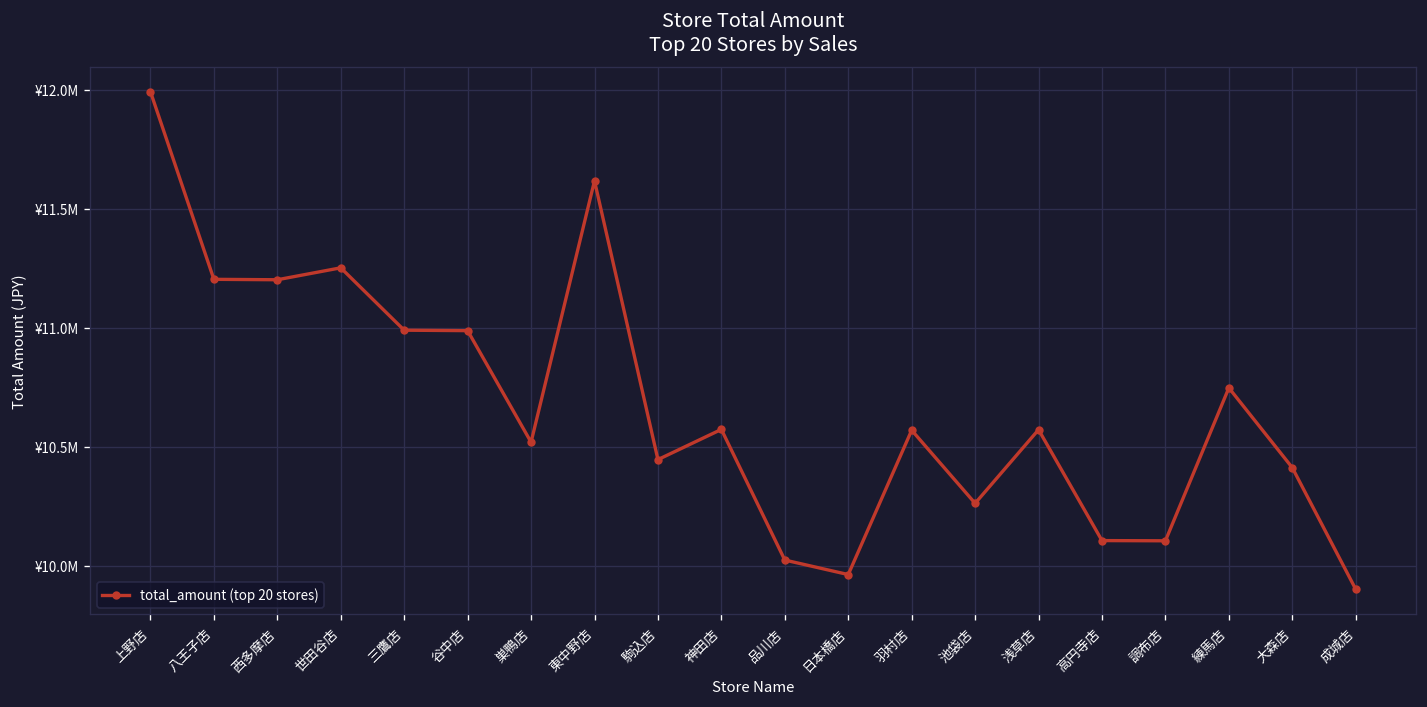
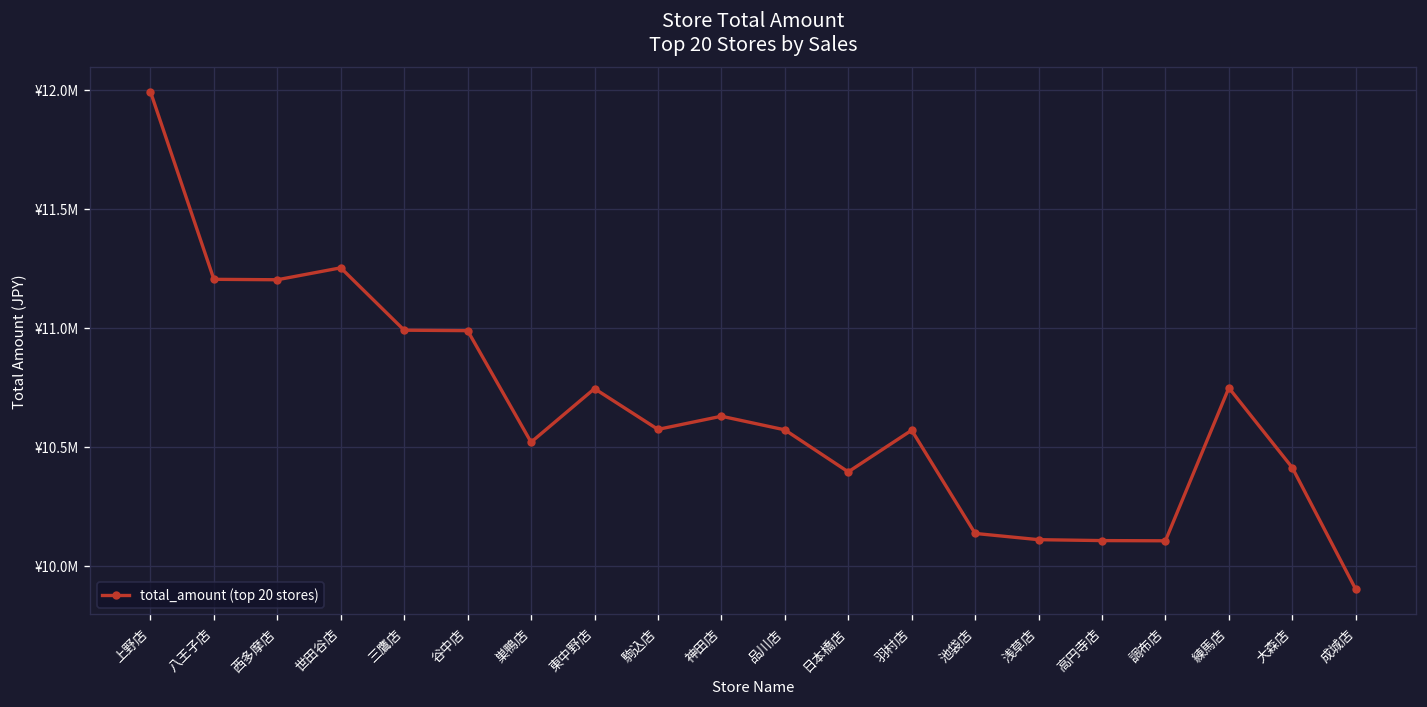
東中野店: ¥11620000 -> ¥10740000
駒込店: ¥10450000 -> ¥10570000
神田店: ¥10570000 -> ¥10630000
品川店: ¥10020000 -> ¥10570000
日本橋店: ¥9960000 -> ¥10390000
池袋店: ¥10260000 -> ¥10140000
浅草店: ¥10570000 -> ¥10110000
